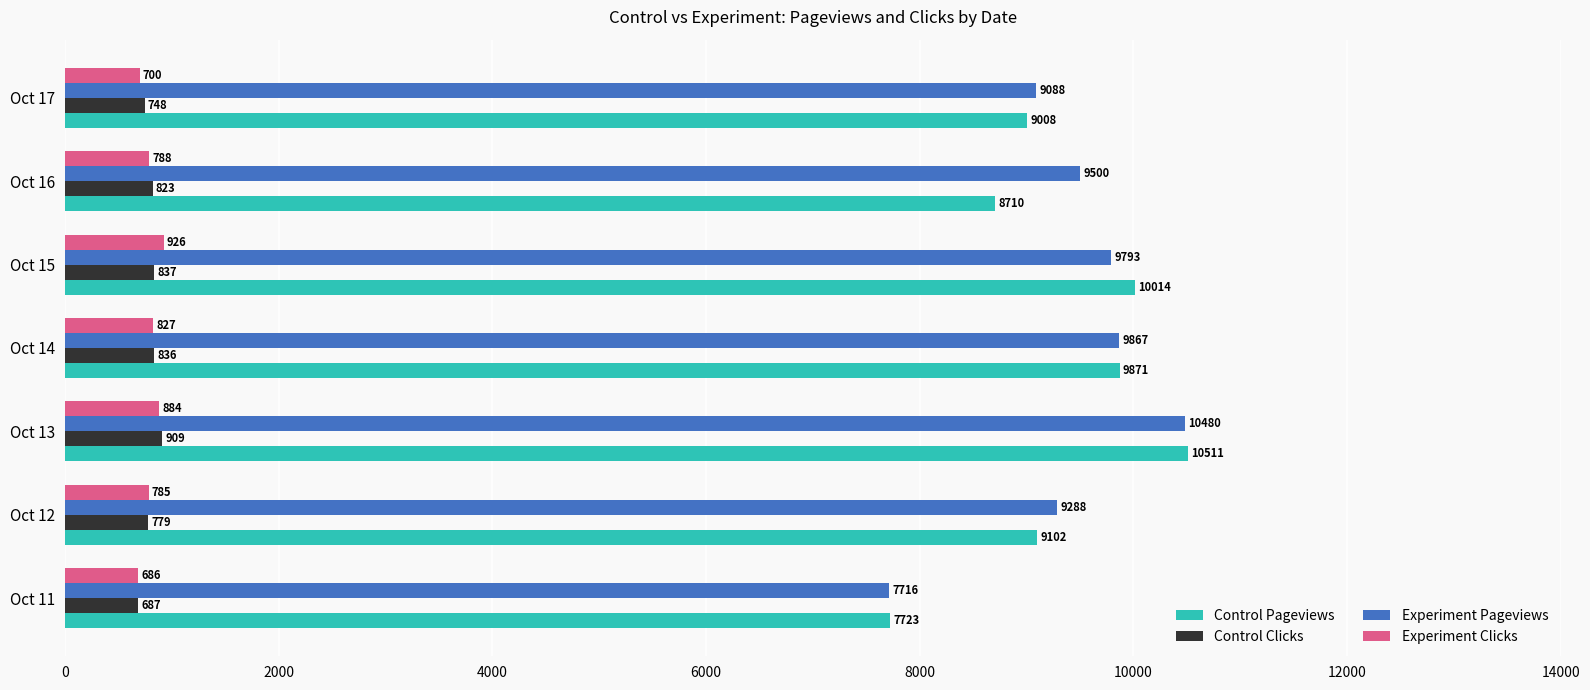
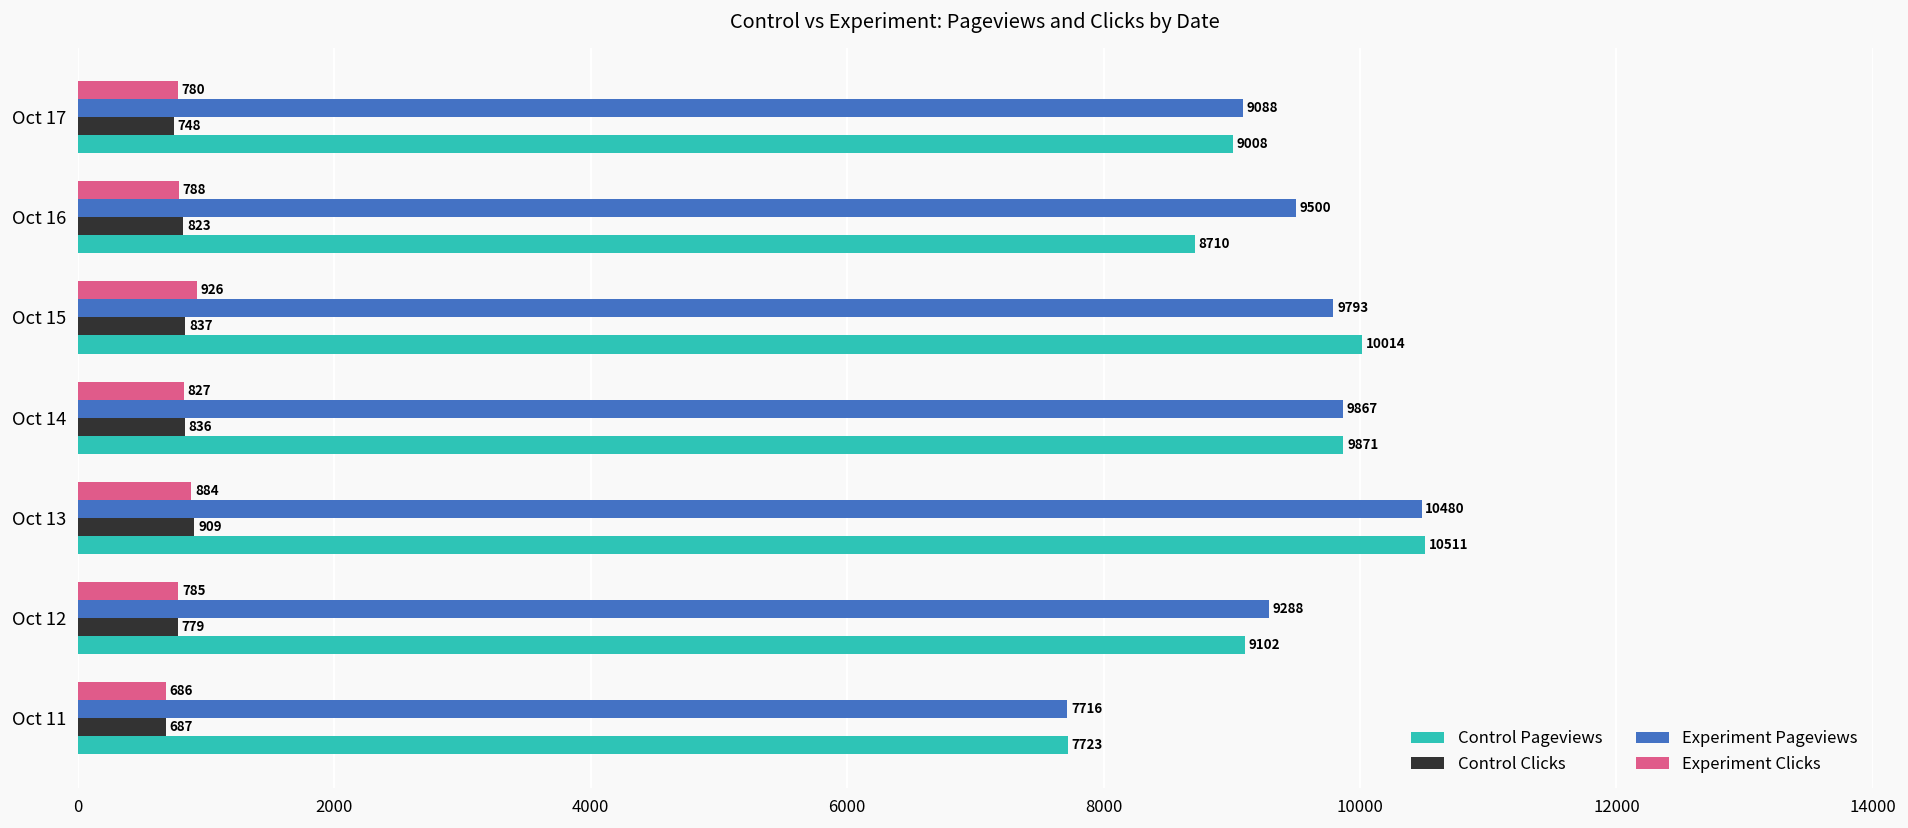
Experiment Clicks, Oct 17: 700 -> 780
